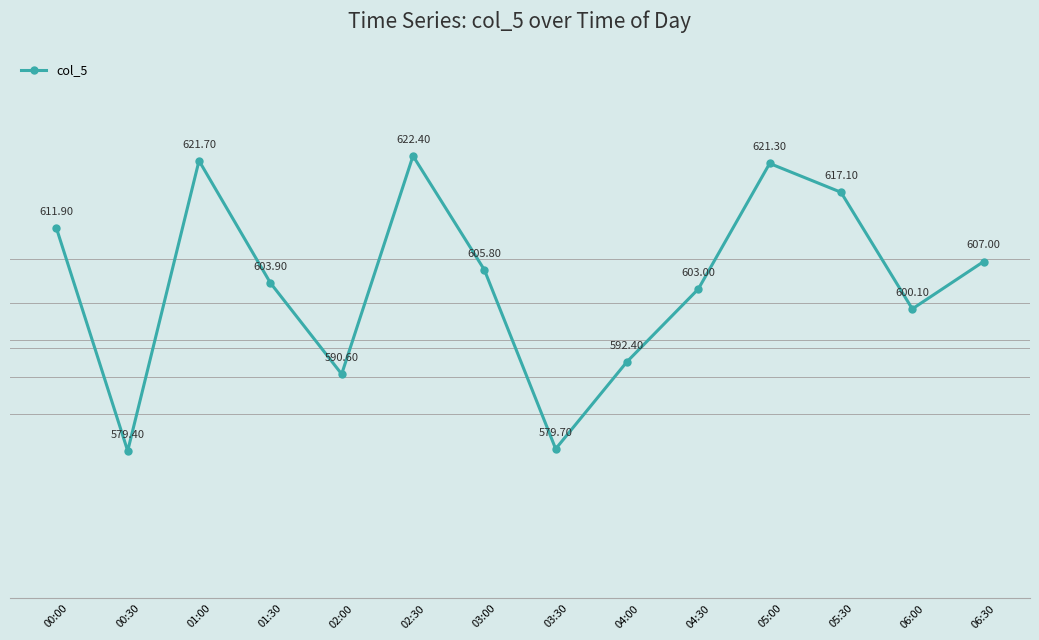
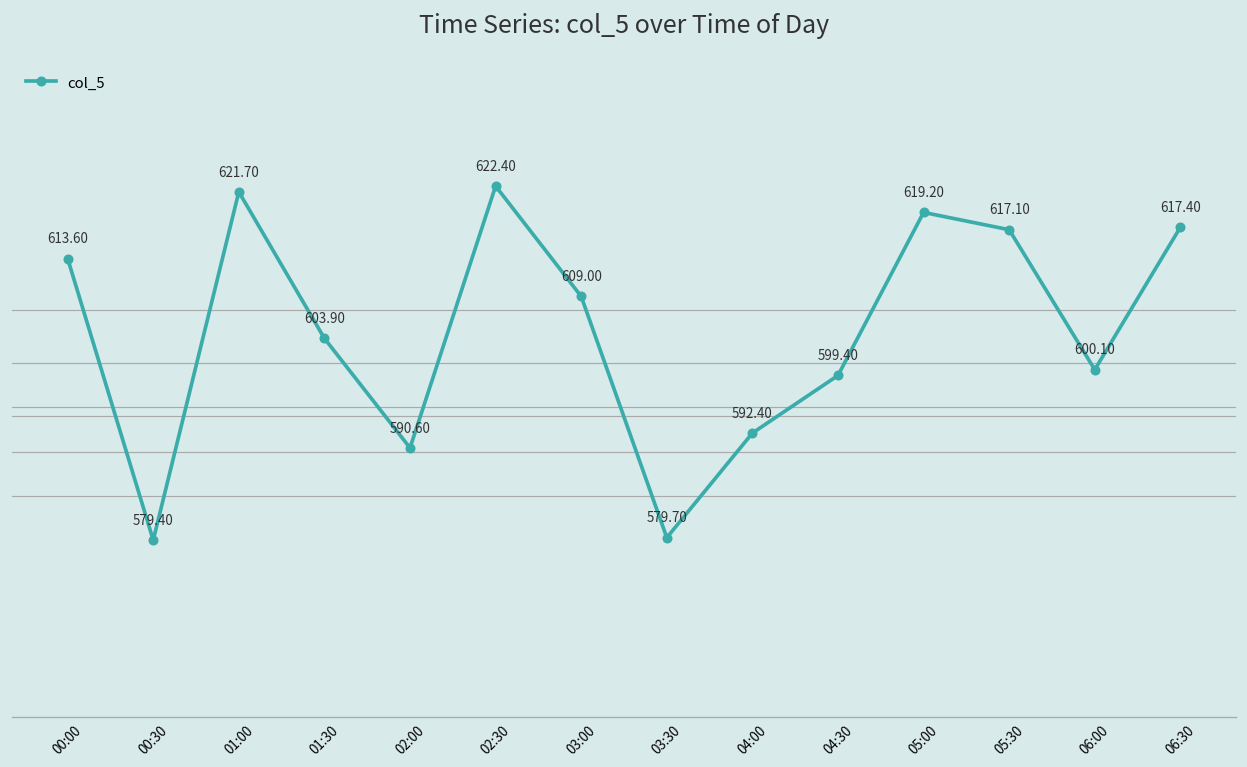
00:00: 611.90 -> 613.60
03:00: 605.80 -> 609.00
04:30: 603.00 -> 599.40
05:00: 621.30 -> 619.20
06:30: 607.00 -> 617.40
